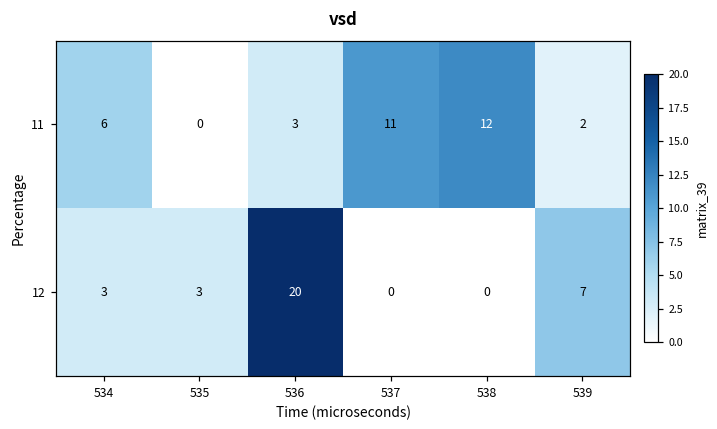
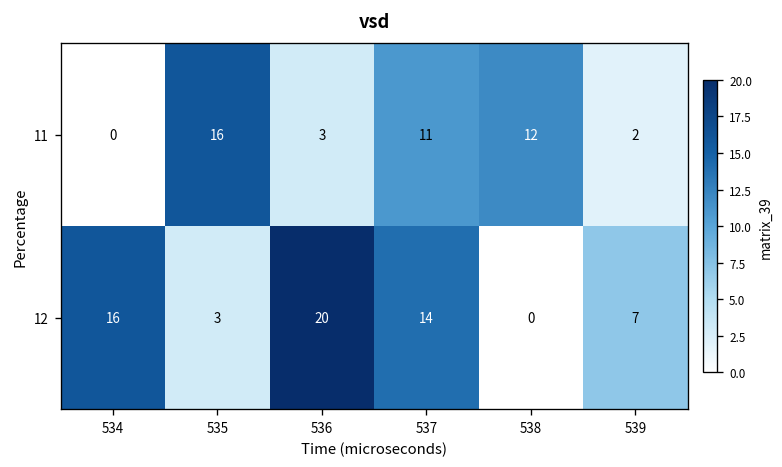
11, 534: 6 -> 0
11, 535: 0 -> 16
12, 534: 3 -> 16
12, 537: 0 -> 14
